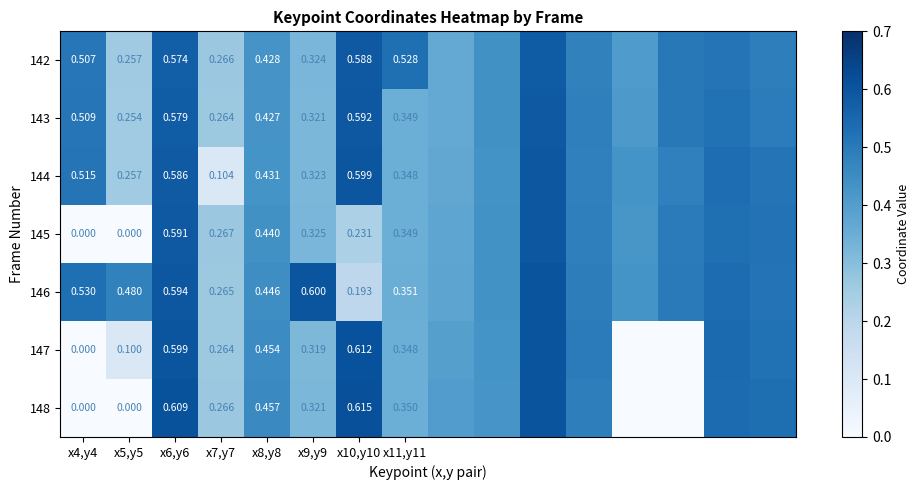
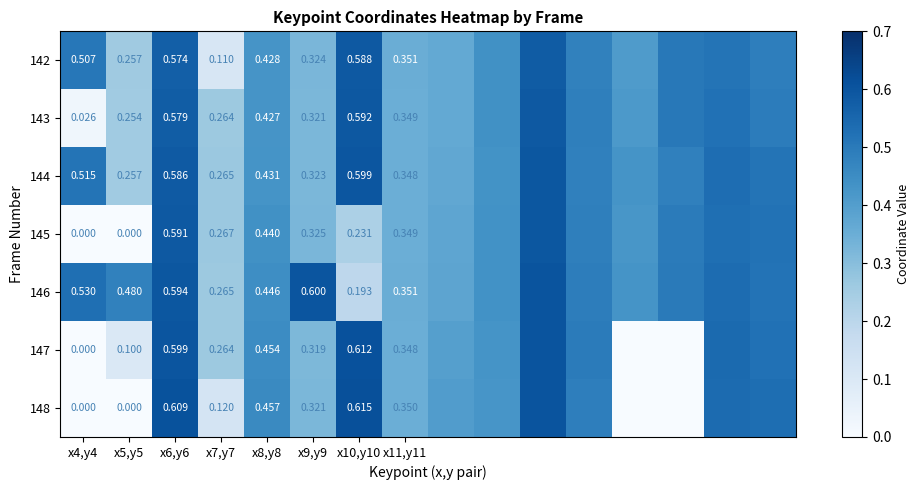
142, x7,y7: 0.266 -> 0.110
142, x11,y11: 0.528 -> 0.351
143, x4,y4: 0.509 -> 0.026
144, x7,y7: 0.104 -> 0.265
148, x7,y7: 0.266 -> 0.120
